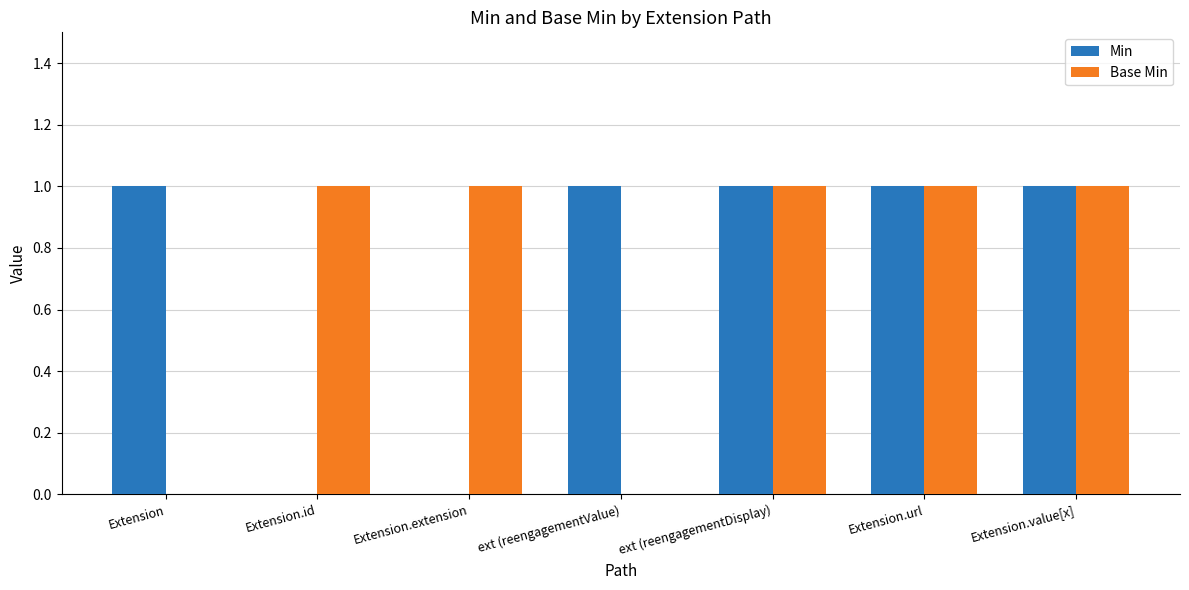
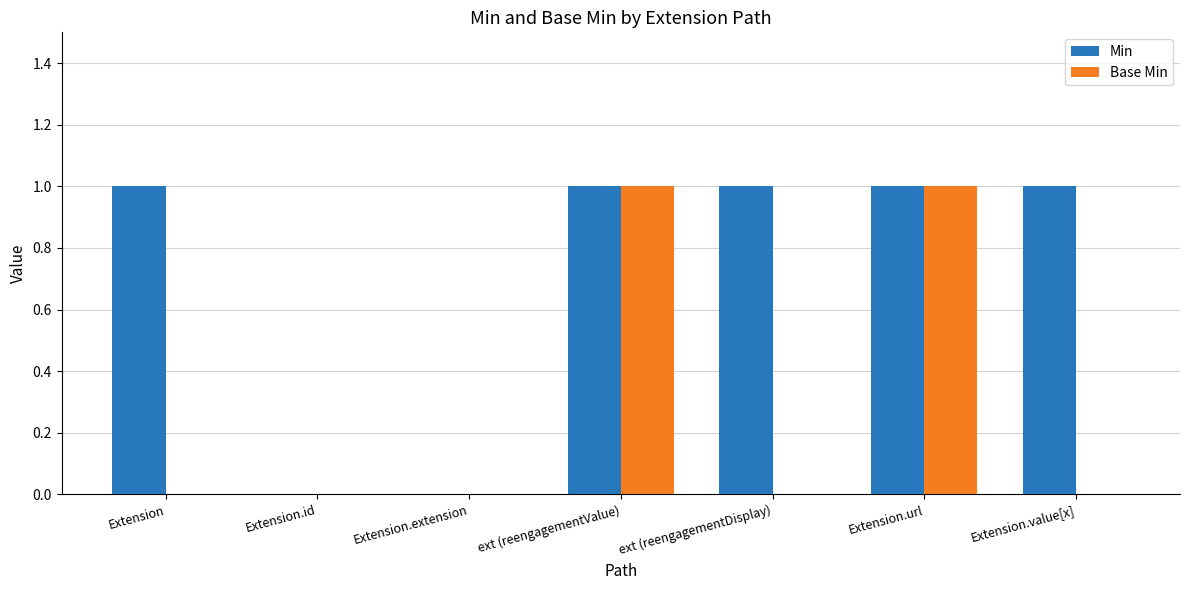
Base Min, Extension.id: 1 -> 0
Base Min, Extension.extension: 1 -> 0
Base Min, ext (reengagementValue): 0 -> 1
Base Min, ext (reengagementDisplay): 1 -> 0
Base Min, Extension.value[x]: 1 -> 0
